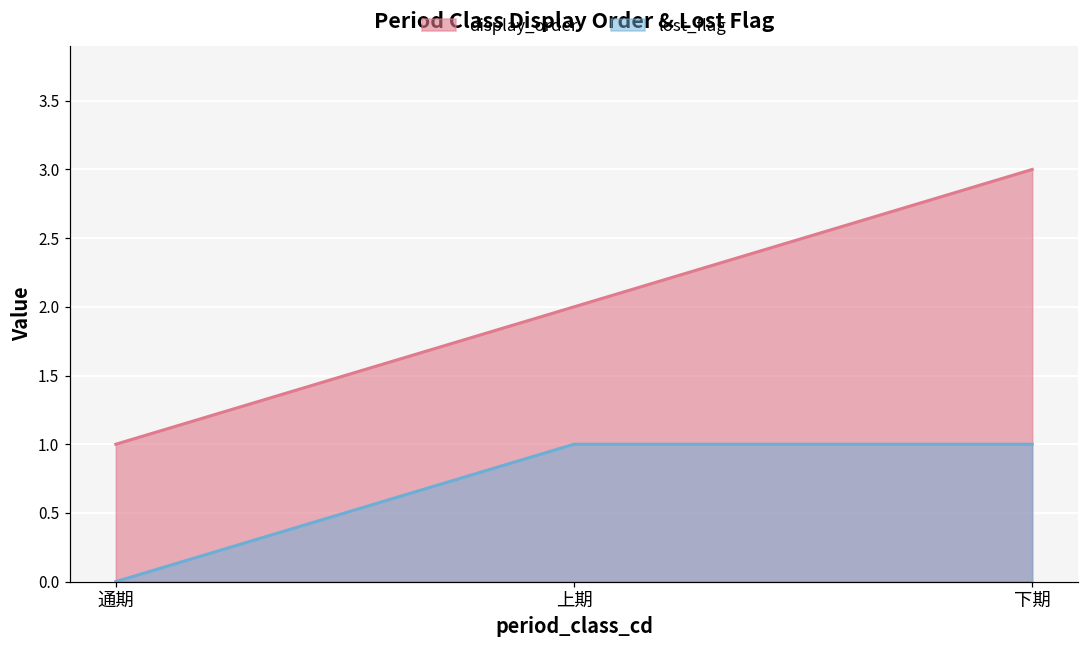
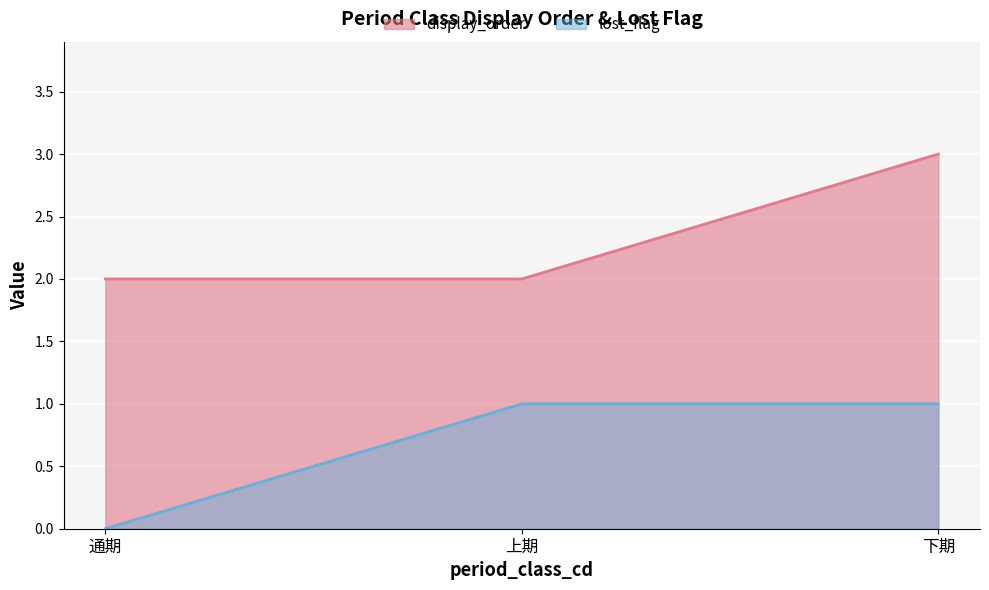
display_order, 通期: 1 -> 2
